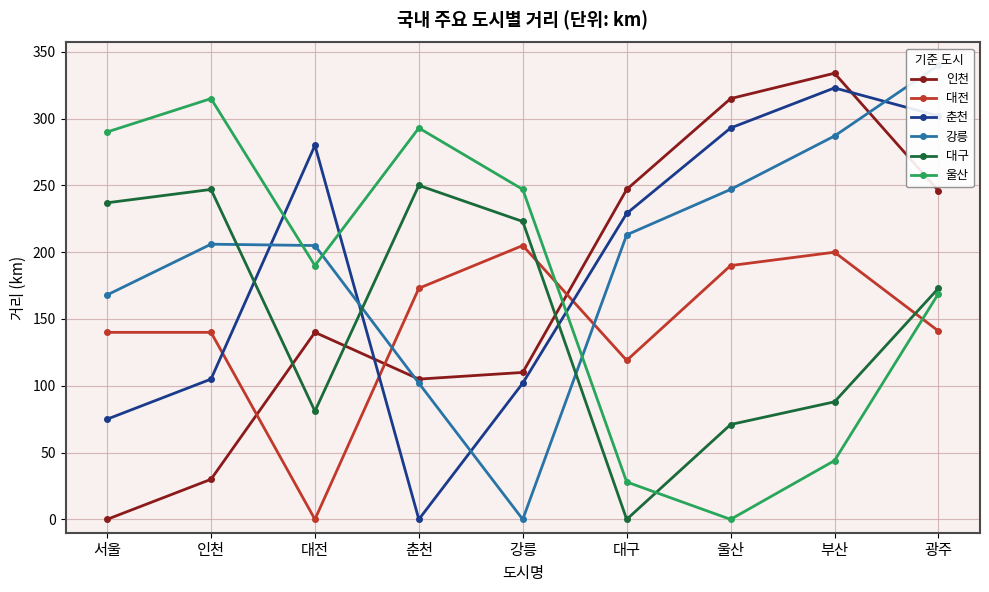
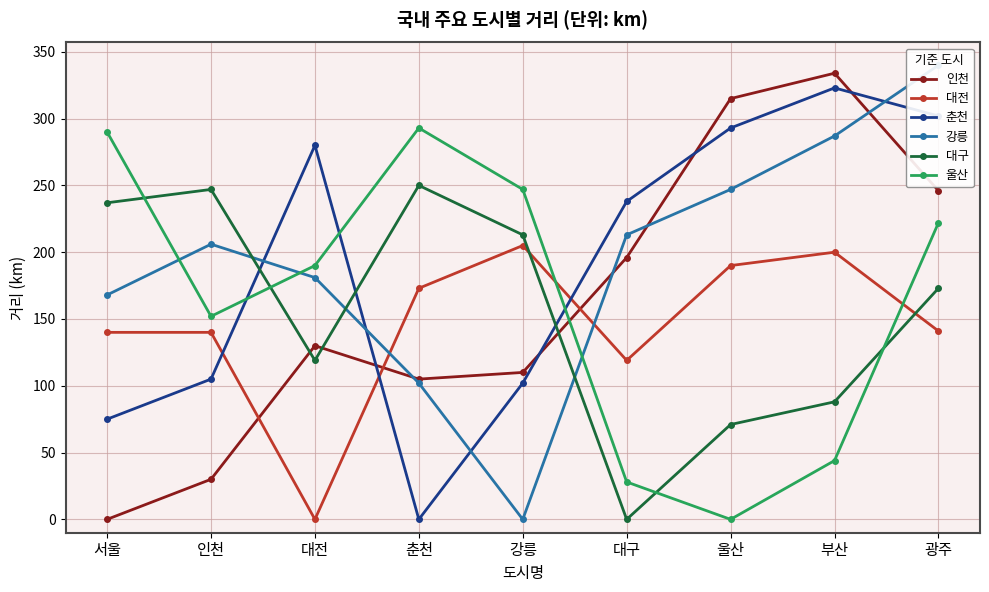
울산, 인천: 315 -> 152
인천, 대전: 140 -> 130
강릉, 대전: 205 -> 181
대구, 대전: 81 -> 119
대구, 강릉: 223 -> 213
인천, 대구: 247 -> 196
춘천, 대구: 229 -> 238
울산, 광주: 169 -> 222
